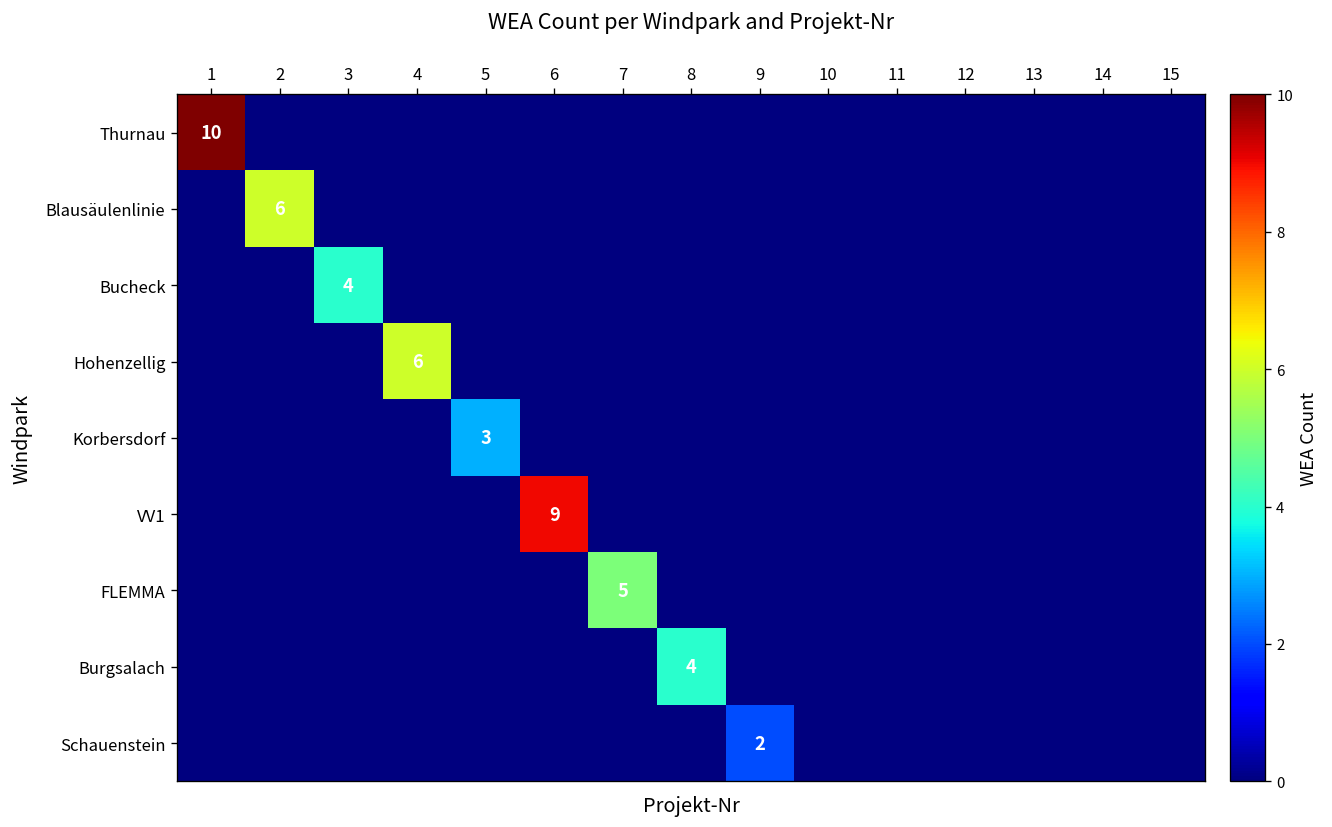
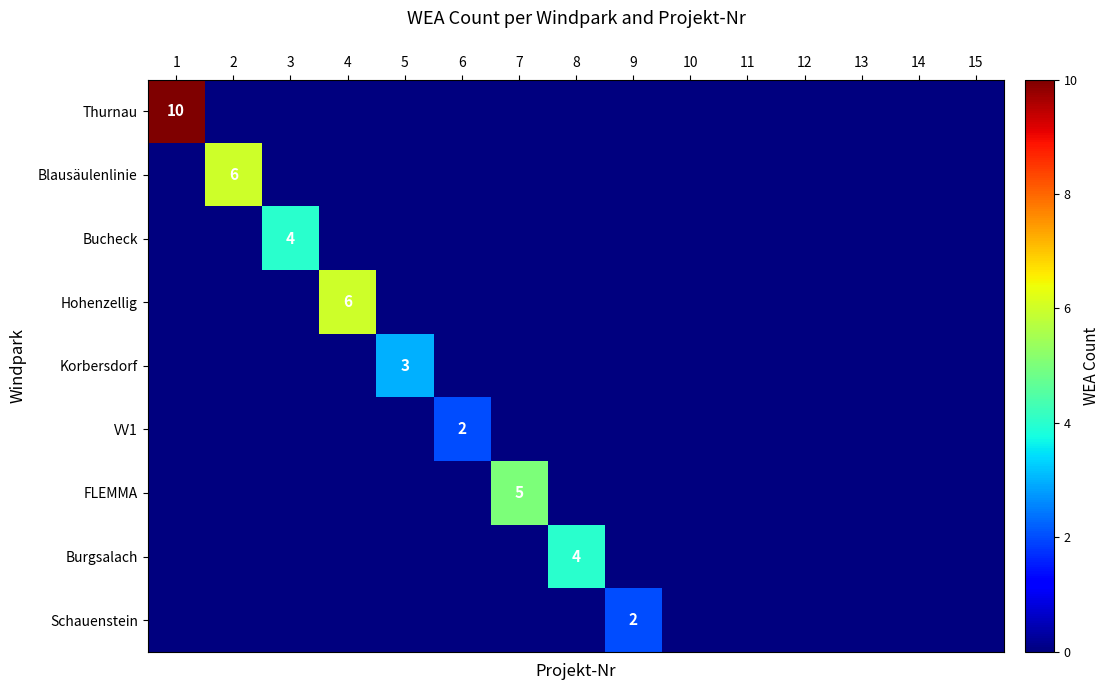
VV1, 6: 9 -> 2
